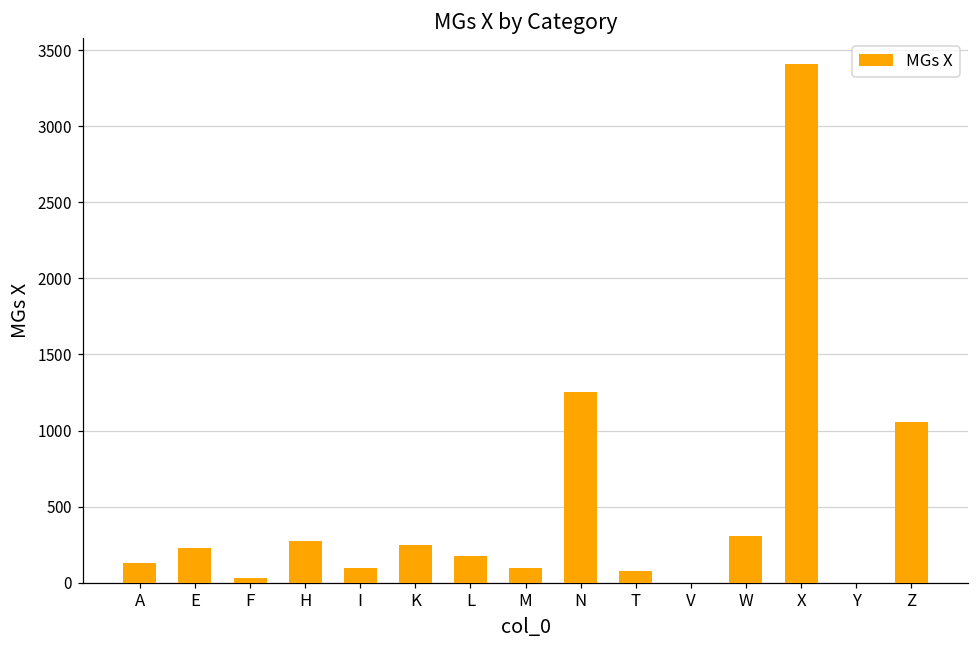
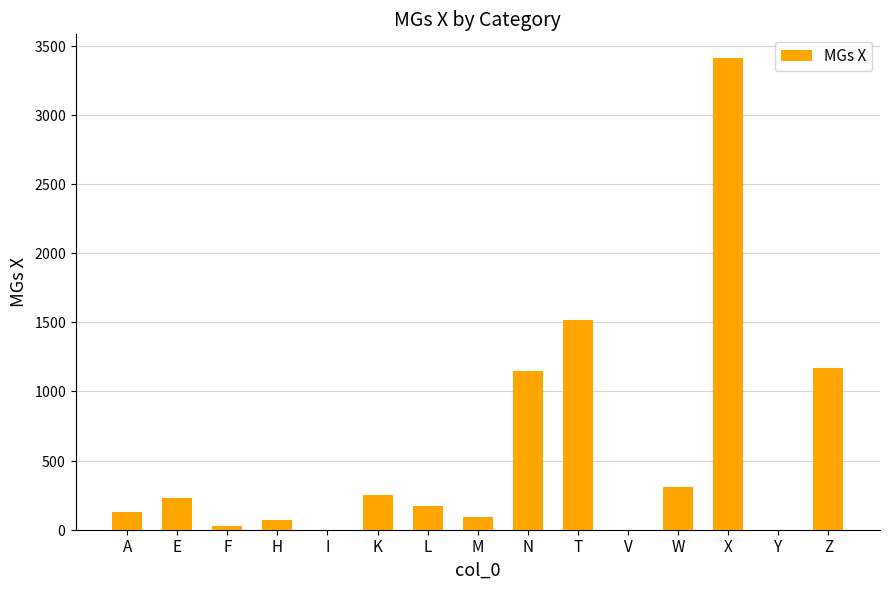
H: 280 -> 70
I: 100 -> 0
N: 1250 -> 1150
T: 80 -> 1520
Z: 1060 -> 1170
